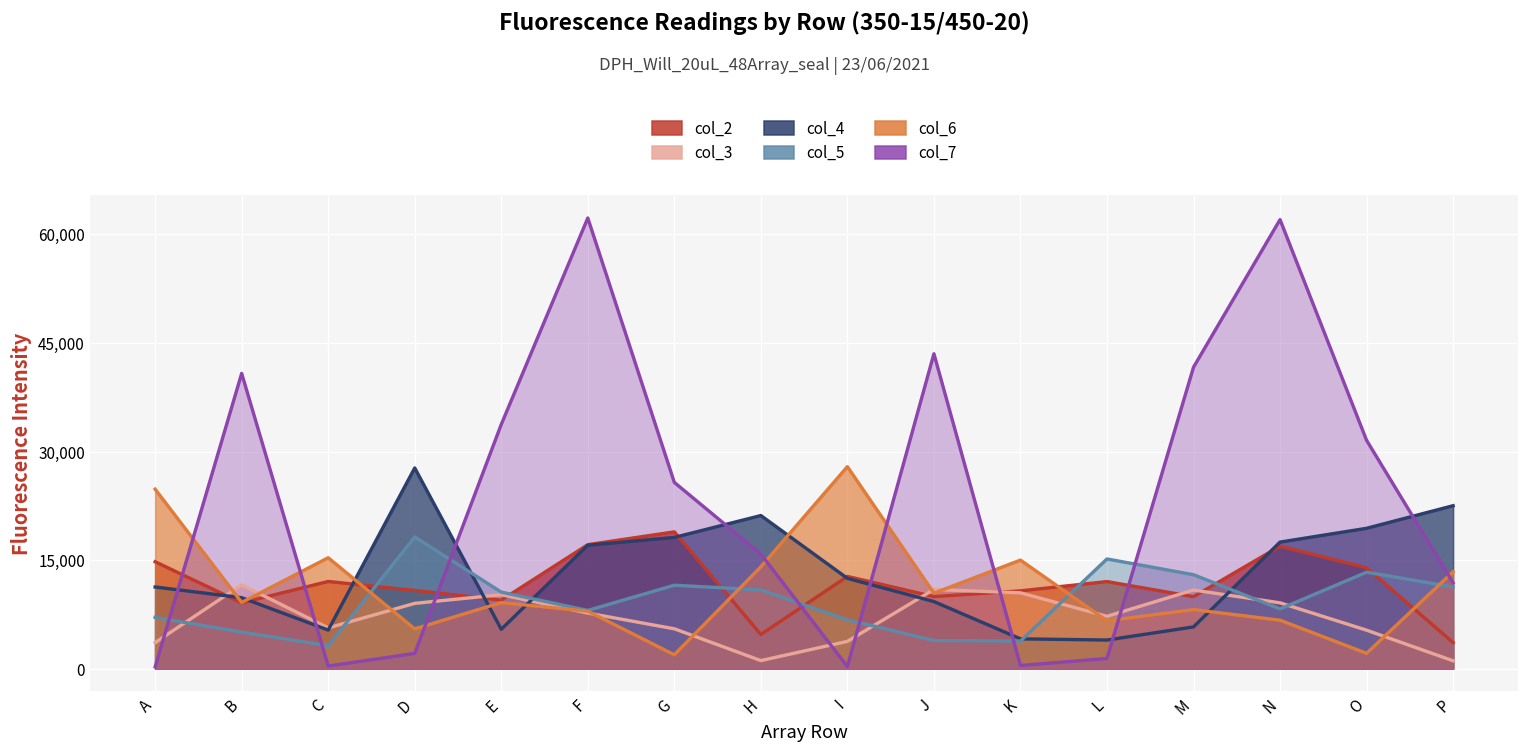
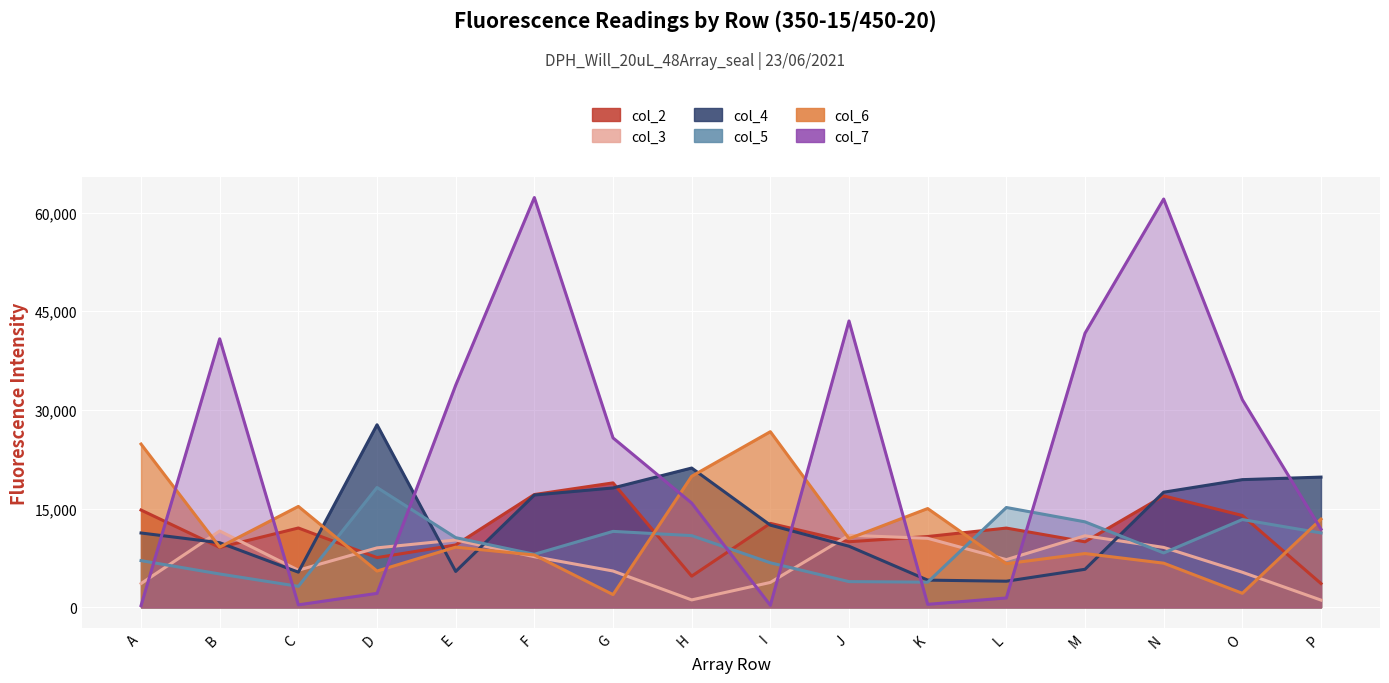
col_2, D: 11,000 -> 8,000
col_6, H: 14,000 -> 20,000
col_6, I: 28,000 -> 27,000
col_4, P: 23,000 -> 20,000
